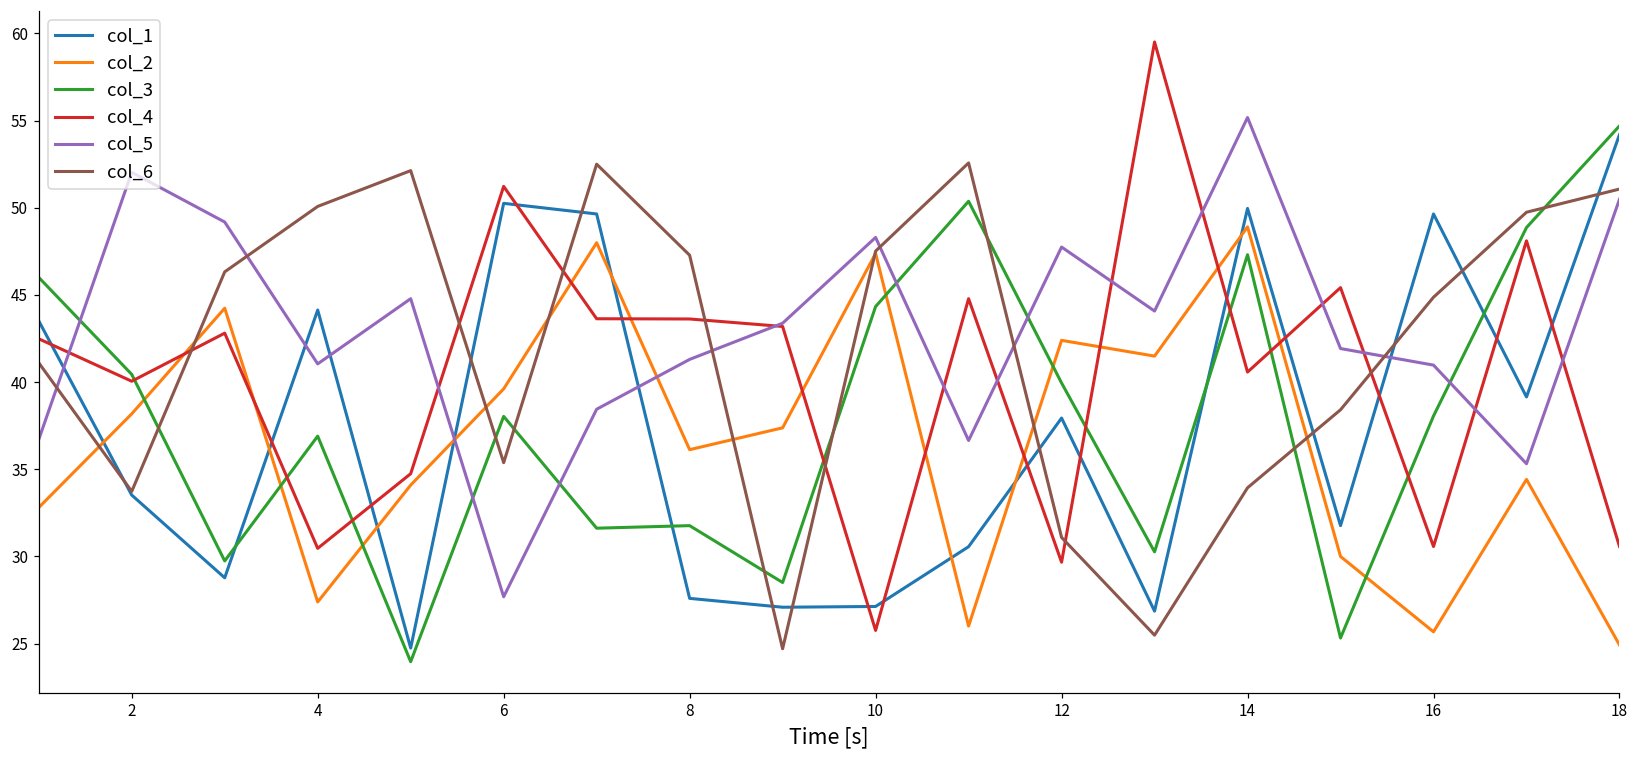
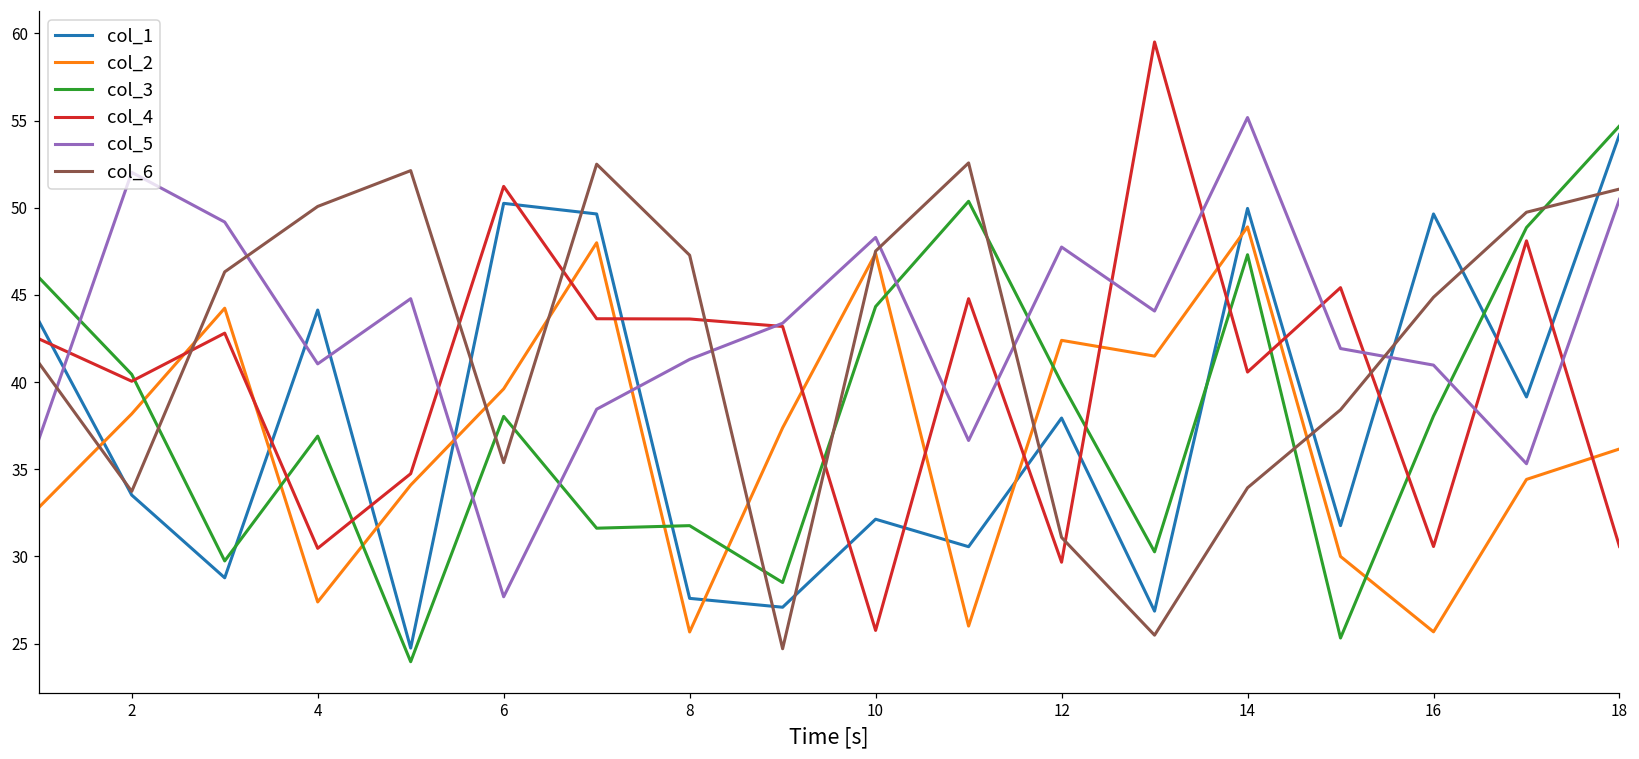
col_2, 8: 36.1 -> 25.7
col_1, 10: 27.1 -> 32.1
col_2, 18: 24.9 -> 36.2
